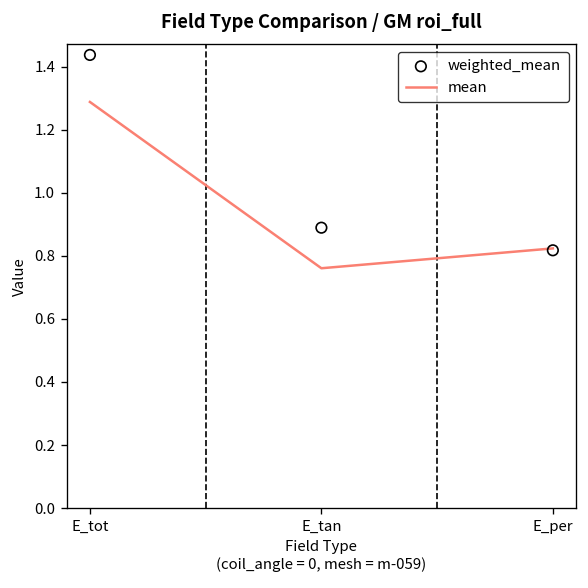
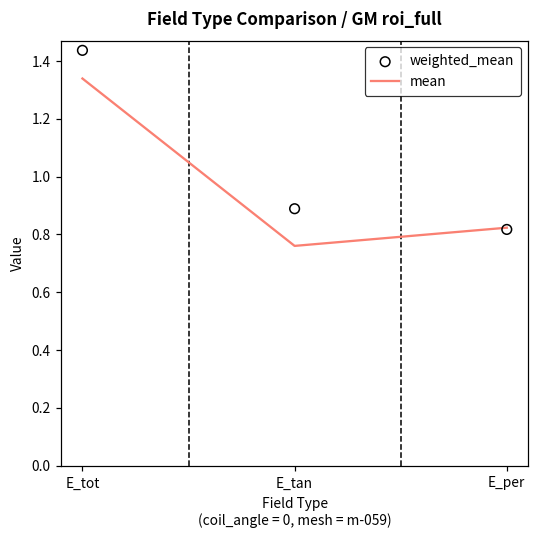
mean, E_tot: 1.29 -> 1.34
